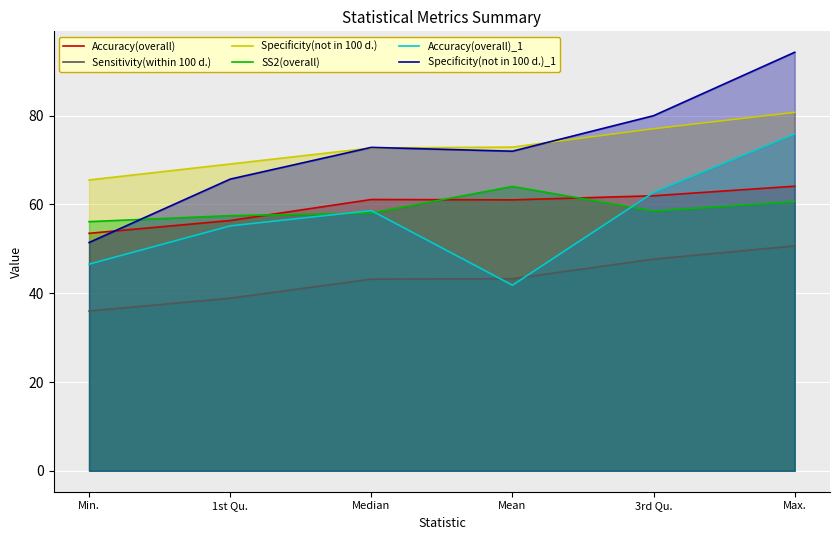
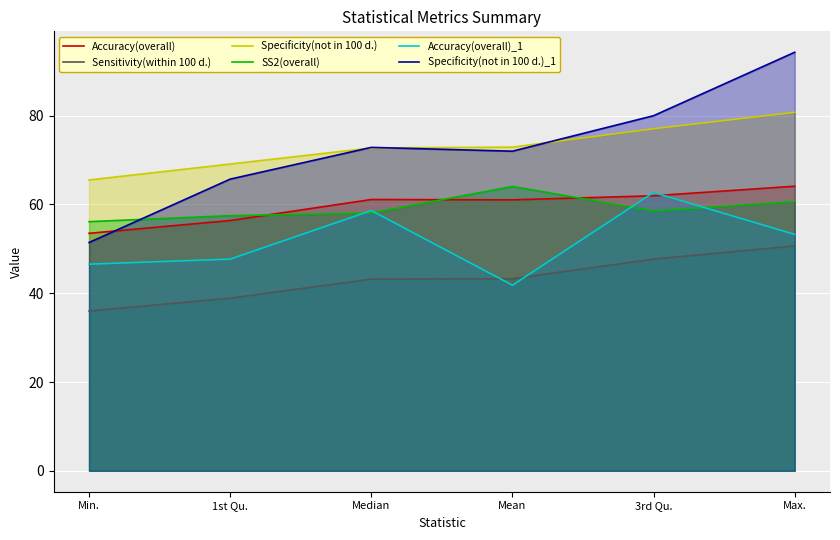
Accuracy(overall)_1, 1st Qu.: 55 -> 48
Accuracy(overall)_1, Max.: 76 -> 53
